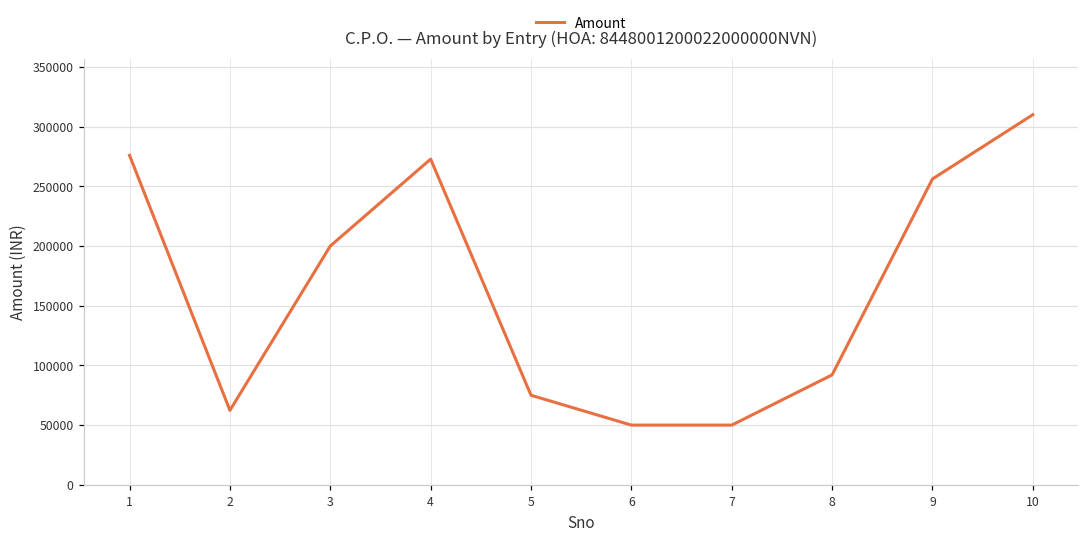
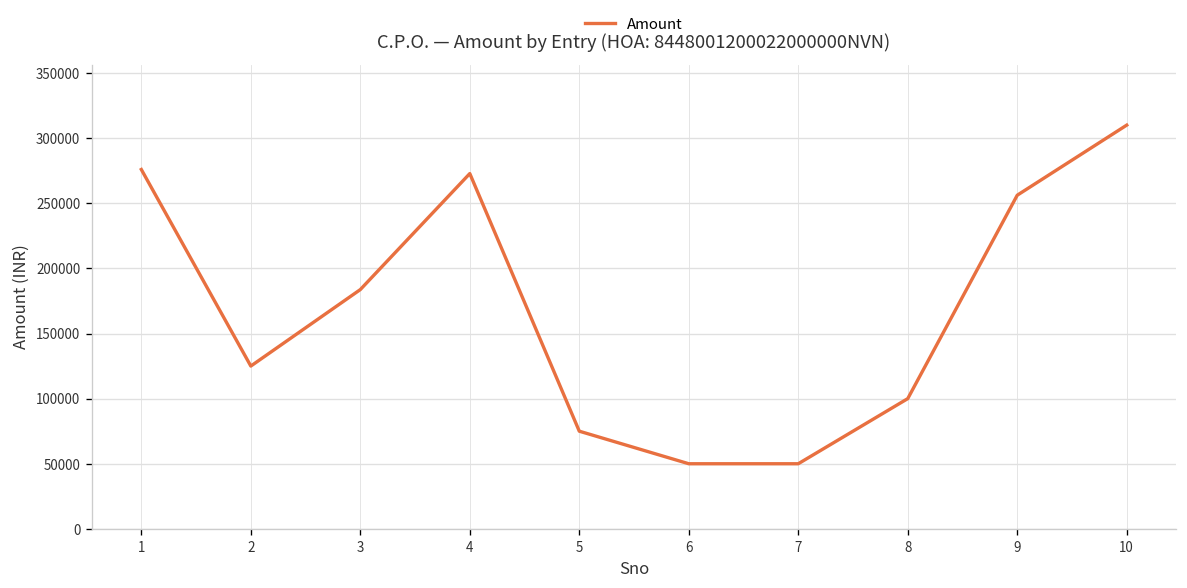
2: 62000 -> 125000
3: 200000 -> 184000
8: 92000 -> 100000
